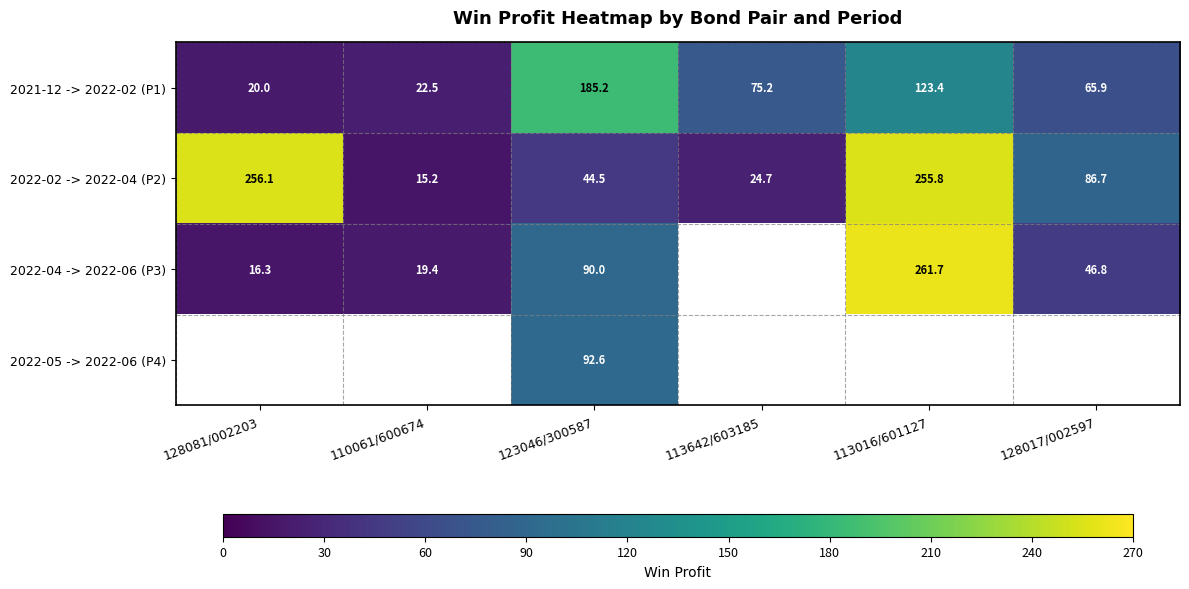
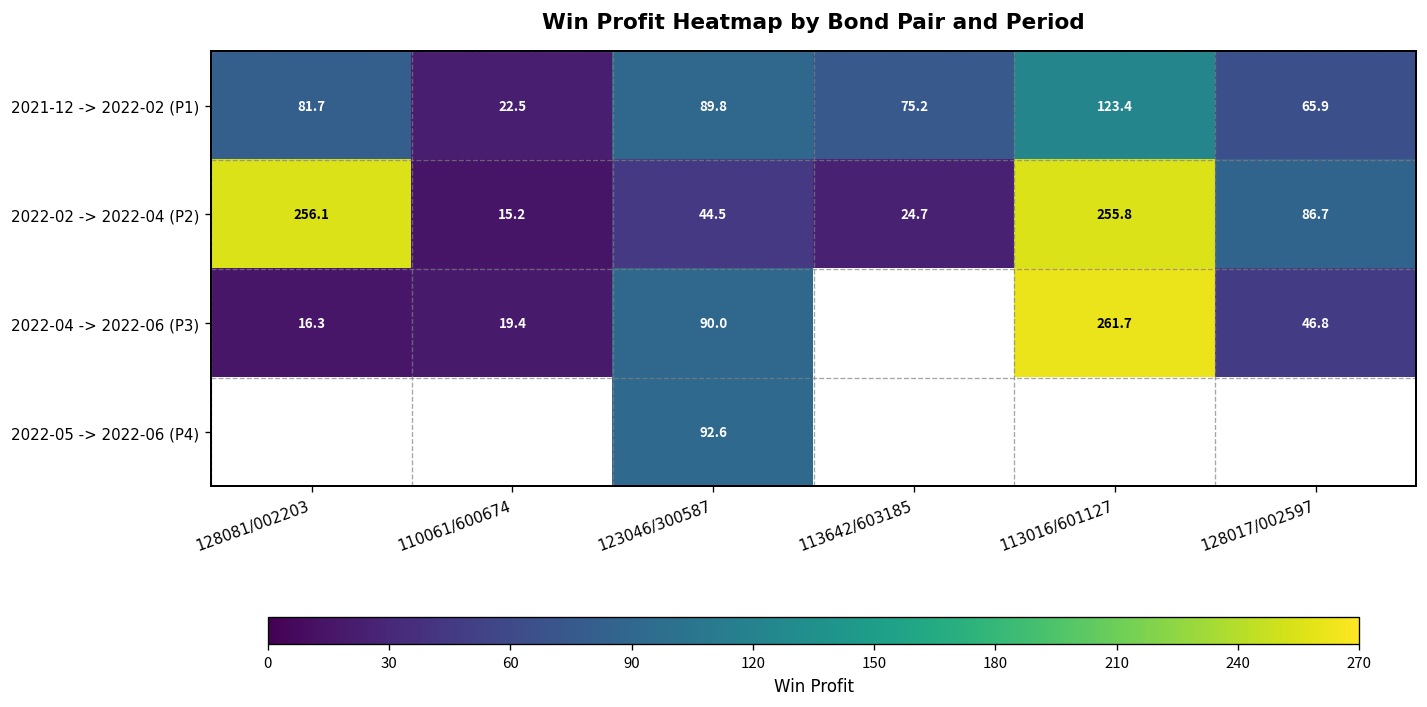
2021-12 -> 2022-02 (P1), 128081/002203: 20.0 -> 81.7
2021-12 -> 2022-02 (P1), 123046/300587: 185.2 -> 89.8
